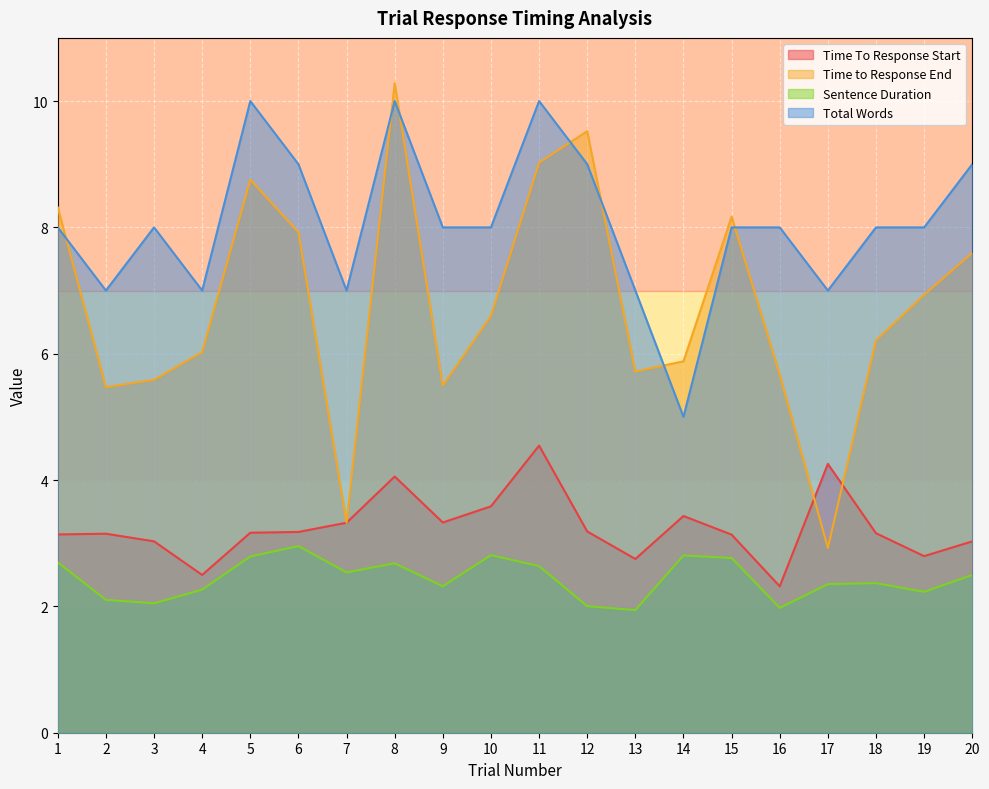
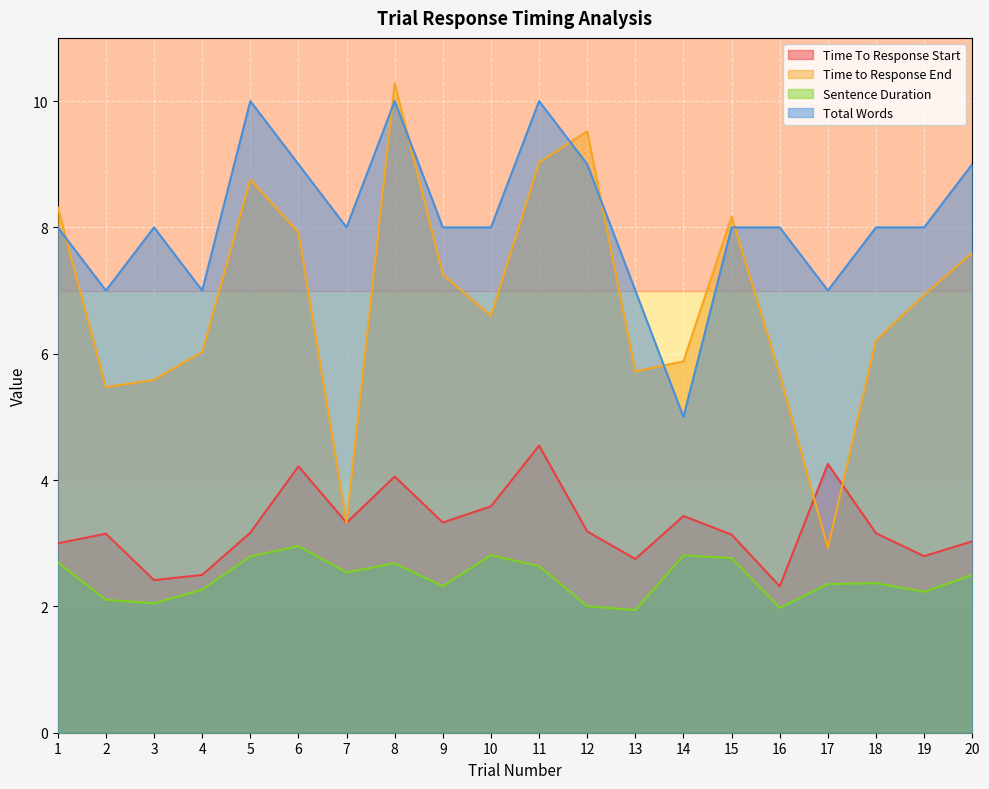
Time To Response Start, 1: 3.1 -> 3.0
Time To Response Start, 3: 3.0 -> 2.4
Time To Response Start, 6: 3.2 -> 4.2
Total Words, 7: 7 -> 8
Time to Response End, 9: 5.5 -> 7.3
